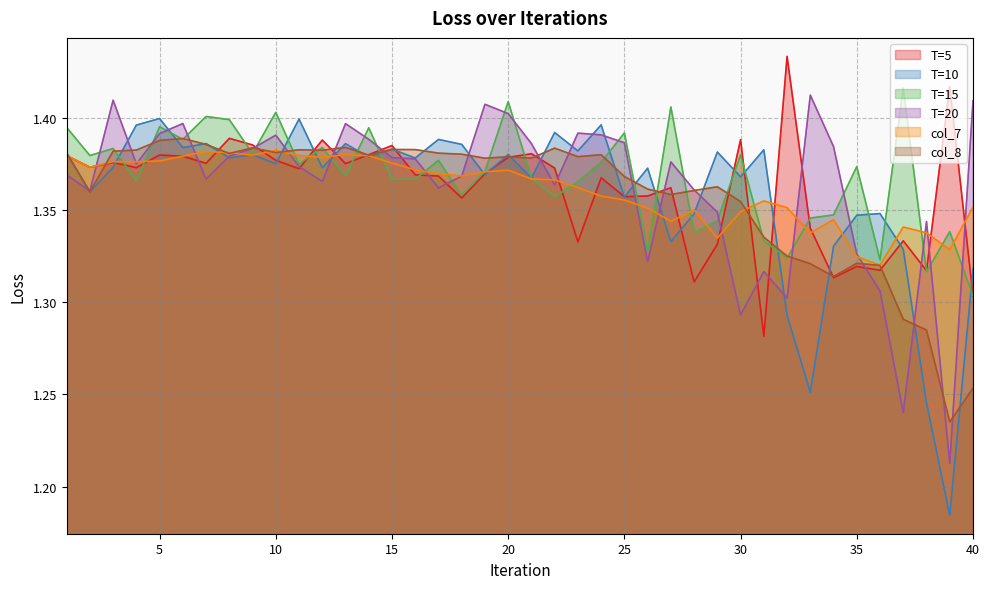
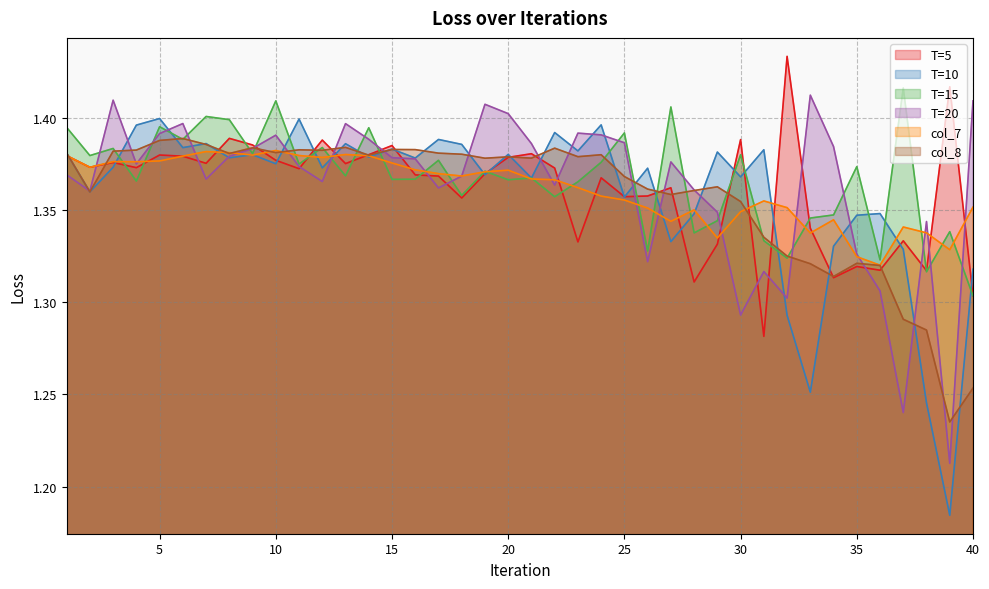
T=15, 10: 1.403 -> 1.409
T=15, 20: 1.409 -> 1.366
